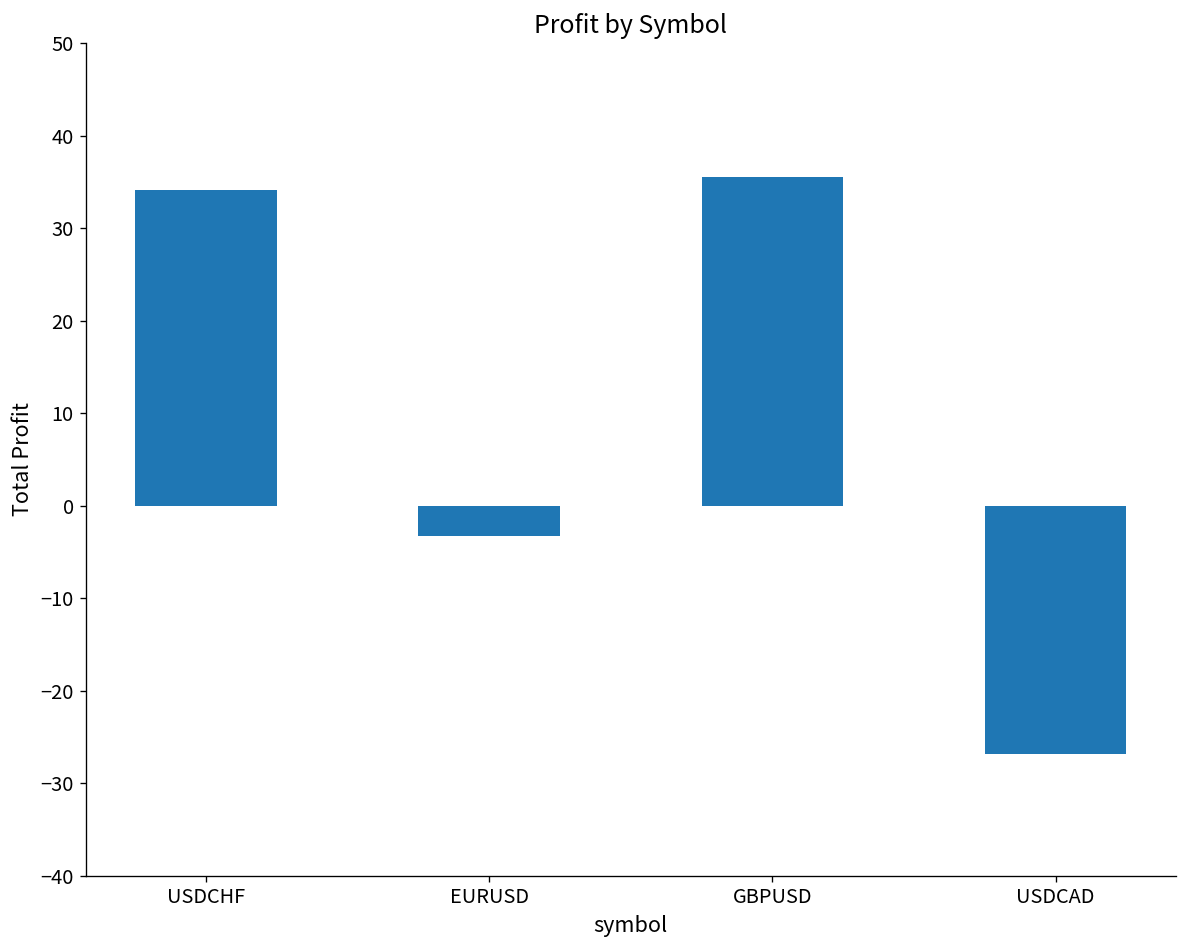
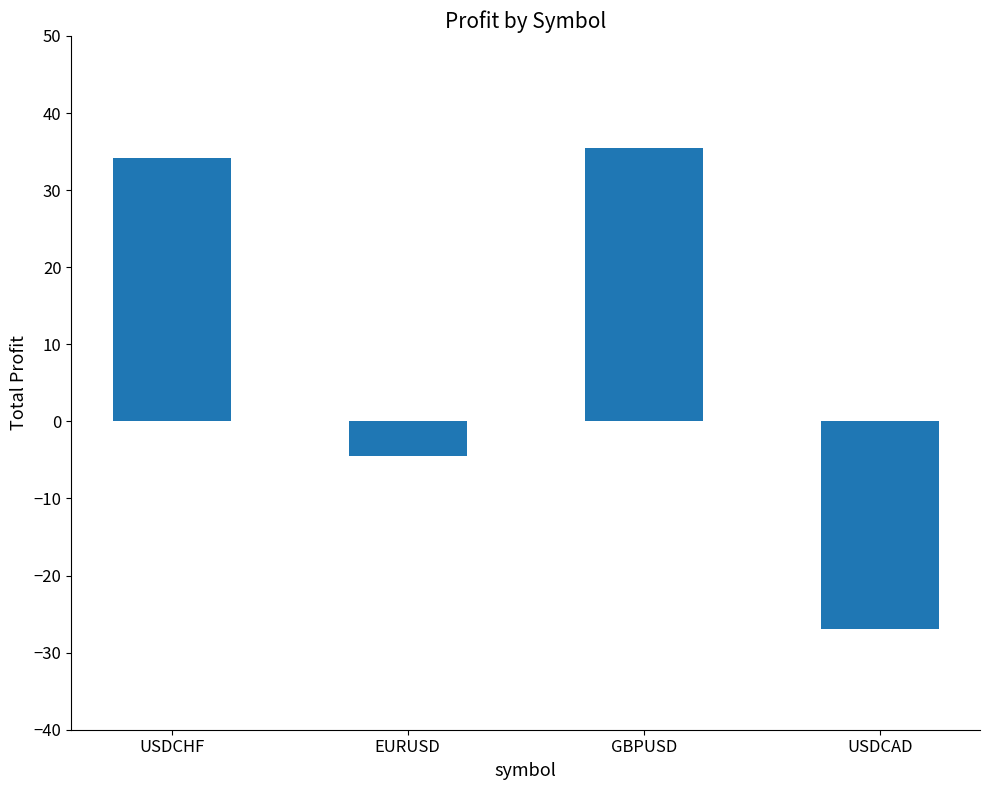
EURUSD: -3 -> -5
